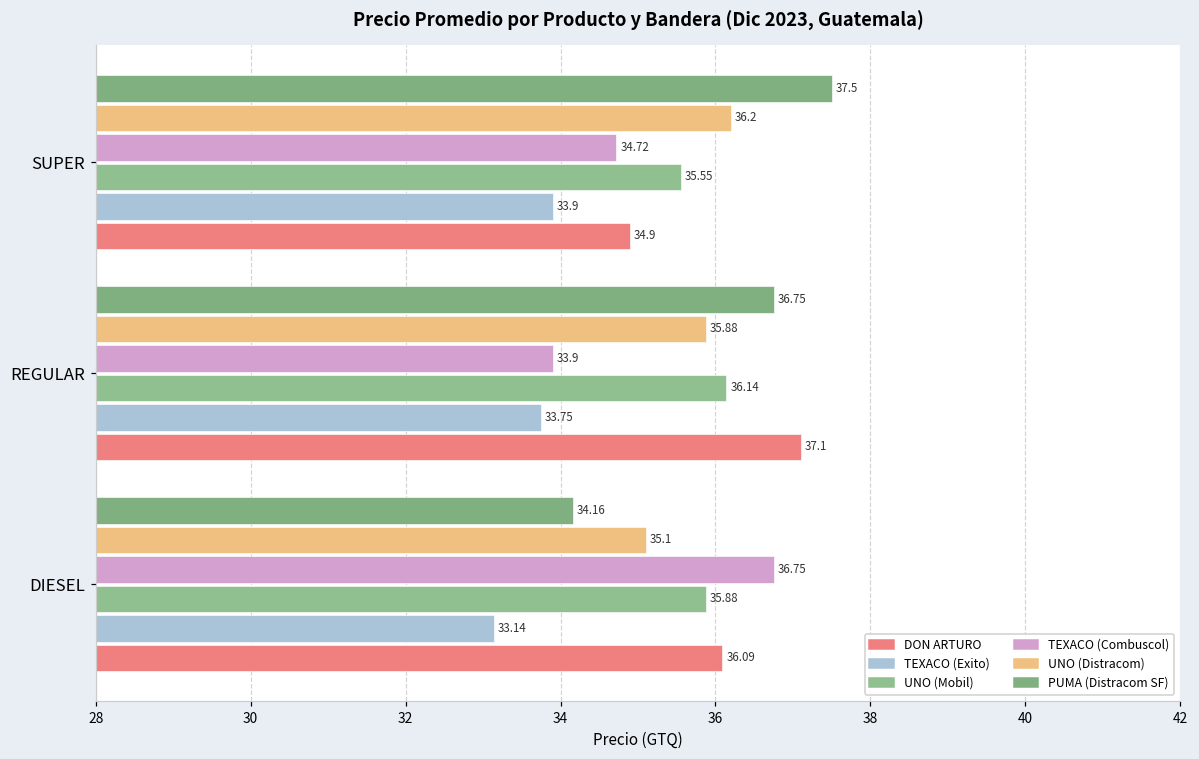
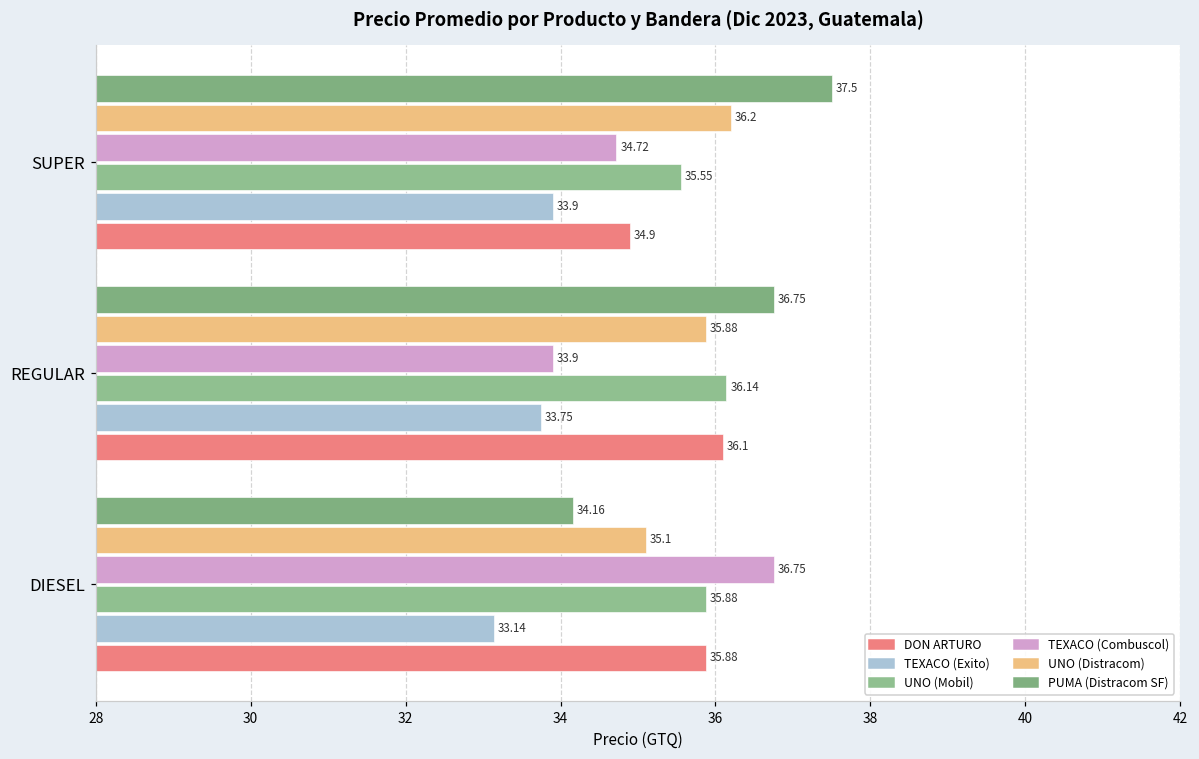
DON ARTURO, REGULAR: 37.1 -> 36.1
DON ARTURO, DIESEL: 36.09 -> 35.88
